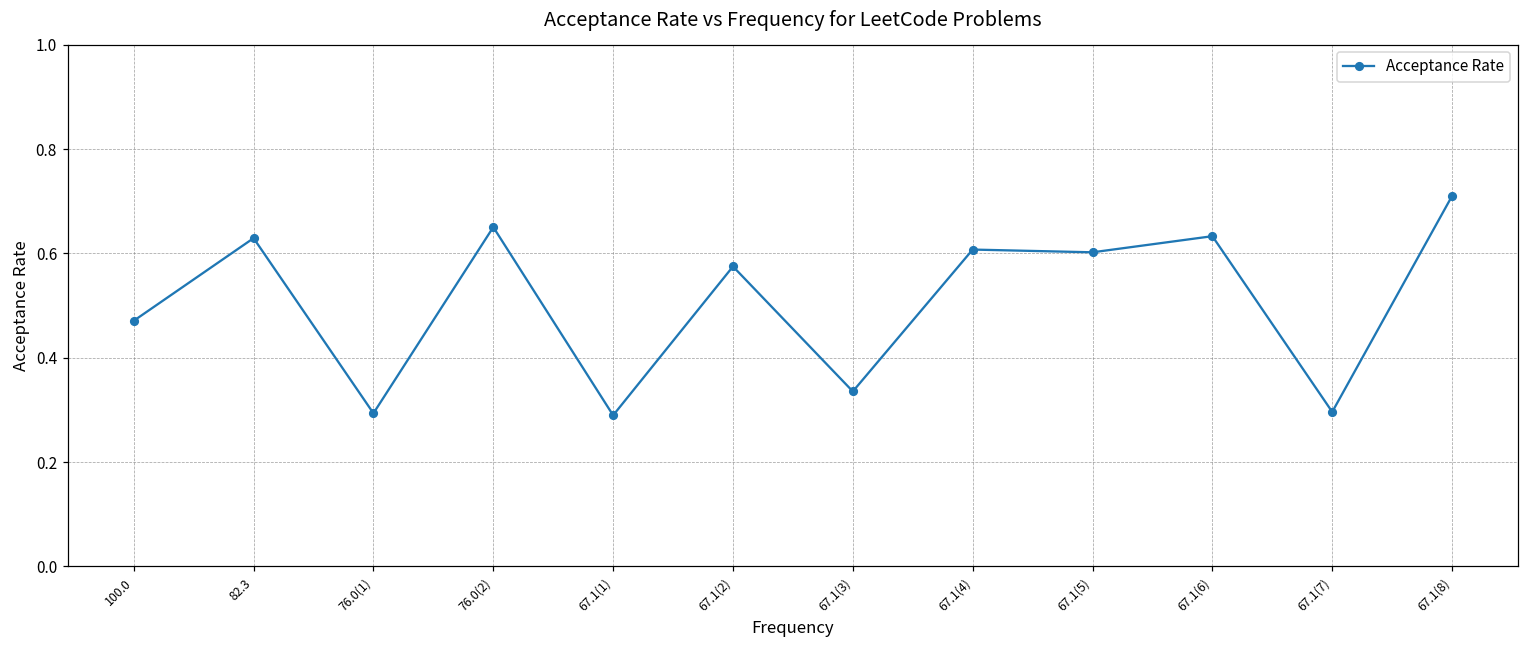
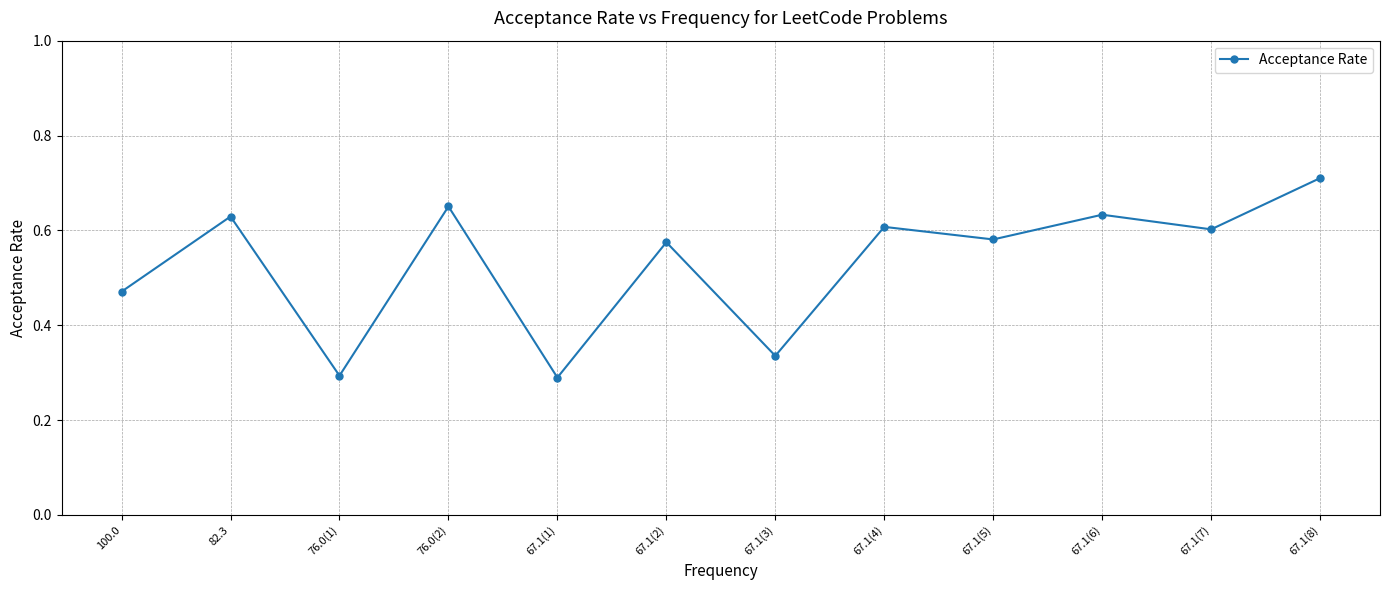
67.1(5): 0.60 -> 0.58
67.1(7): 0.30 -> 0.60
